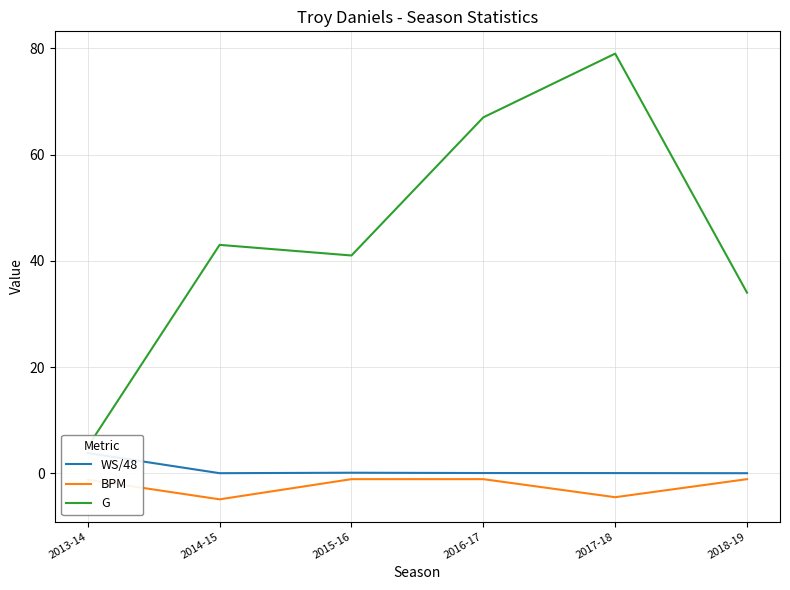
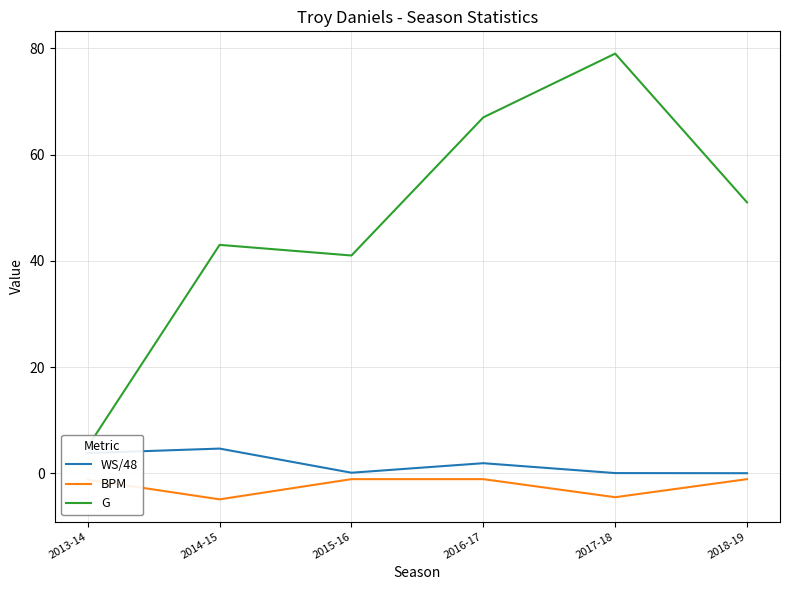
WS/48, 2014-15: 0 -> 5
WS/48, 2016-17: 0 -> 2
G, 2018-19: 34 -> 51
